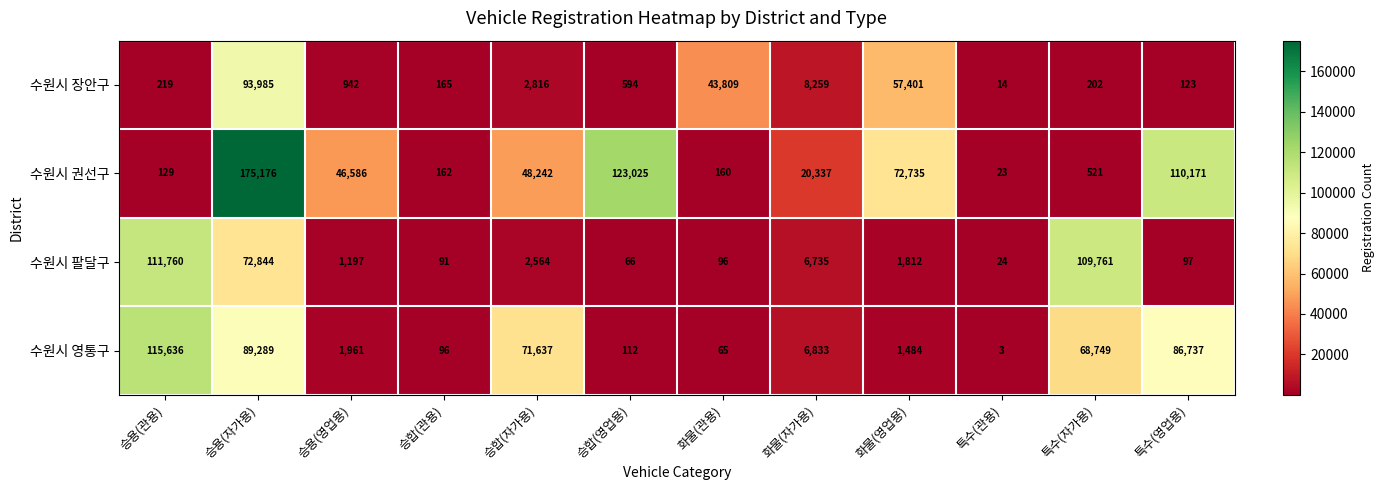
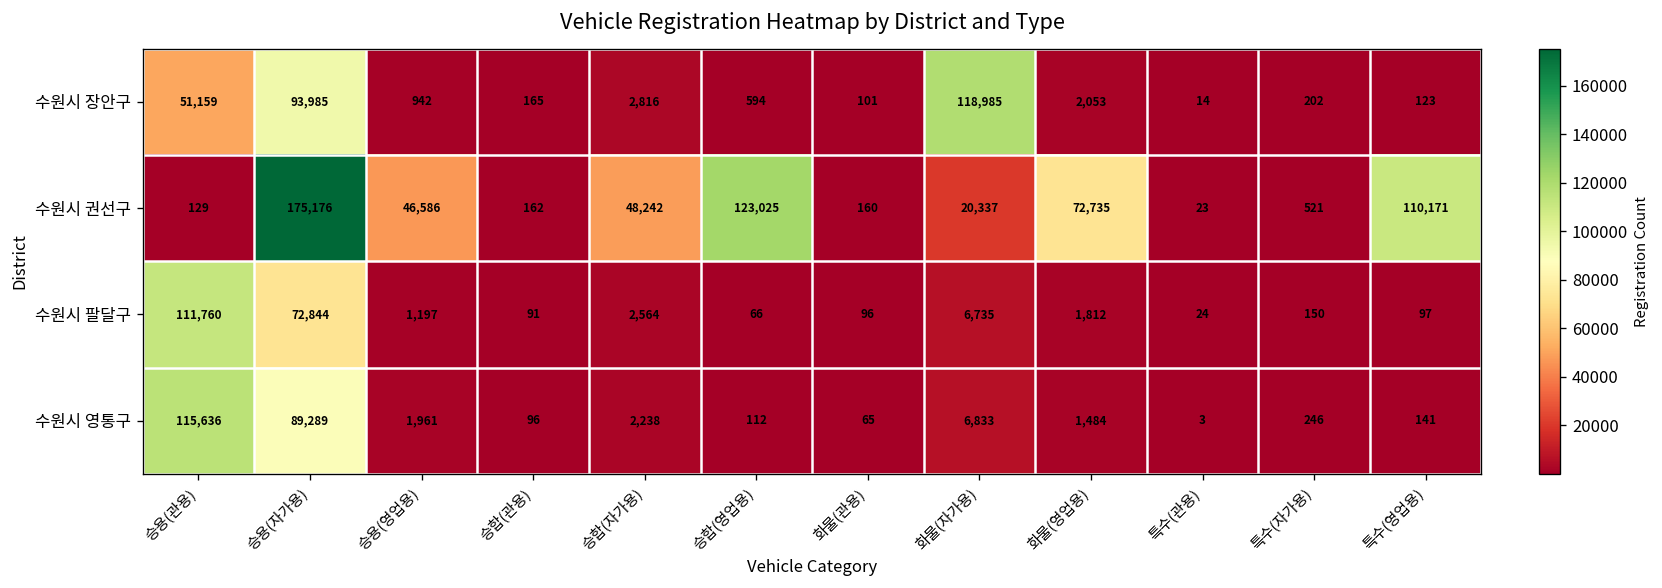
수원시 장안구, 승용(관용): 219 -> 51,159
수원시 장안구, 화물(관용): 43,809 -> 101
수원시 장안구, 화물(자가용): 8,259 -> 118,985
수원시 장안구, 화물(영업용): 57,401 -> 2,053
수원시 팔달구, 특수(자가용): 109,761 -> 150
수원시 영통구, 승합(자가용): 71,637 -> 2,238
수원시 영통구, 특수(자가용): 68,749 -> 246
수원시 영통구, 특수(영업용): 86,737 -> 141
